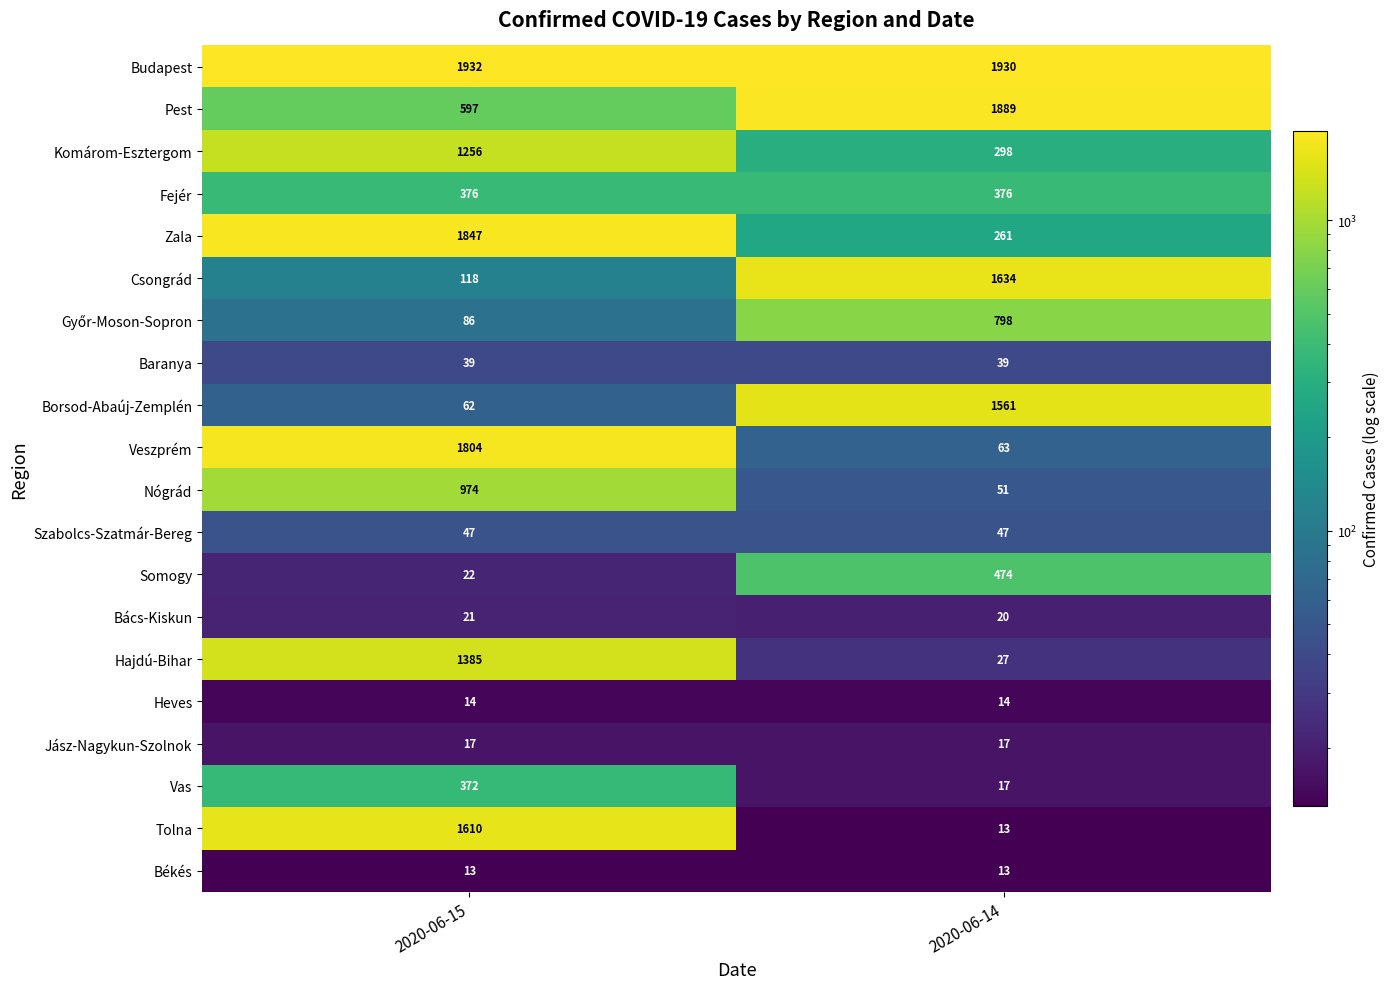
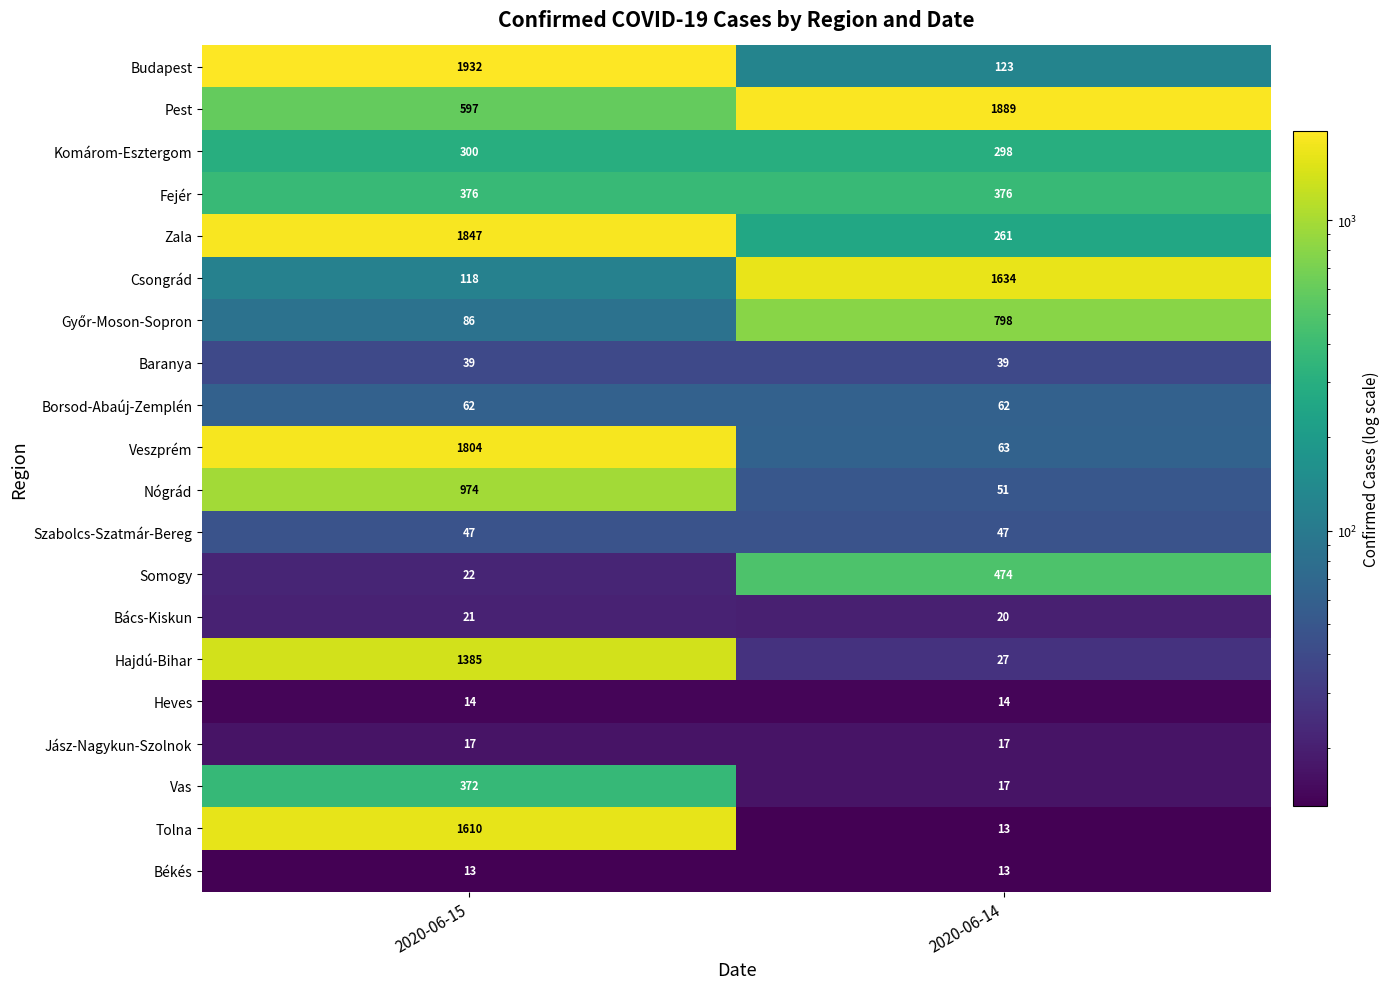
Budapest, 2020-06-14: 1930 -> 123
Komárom-Esztergom, 2020-06-15: 1256 -> 300
Borsod-Abaúj-Zemplén, 2020-06-14: 1561 -> 62
